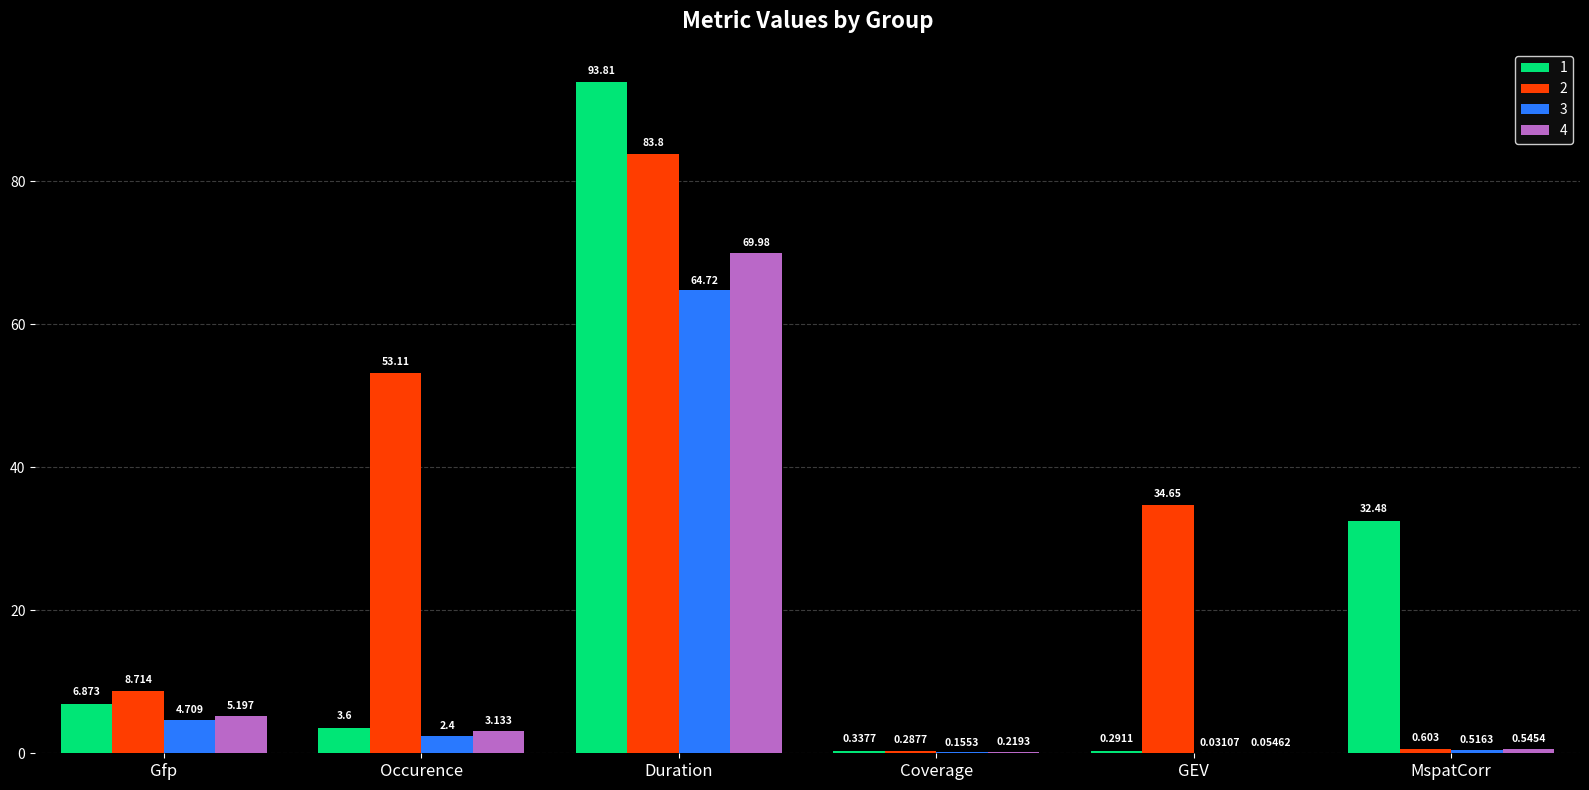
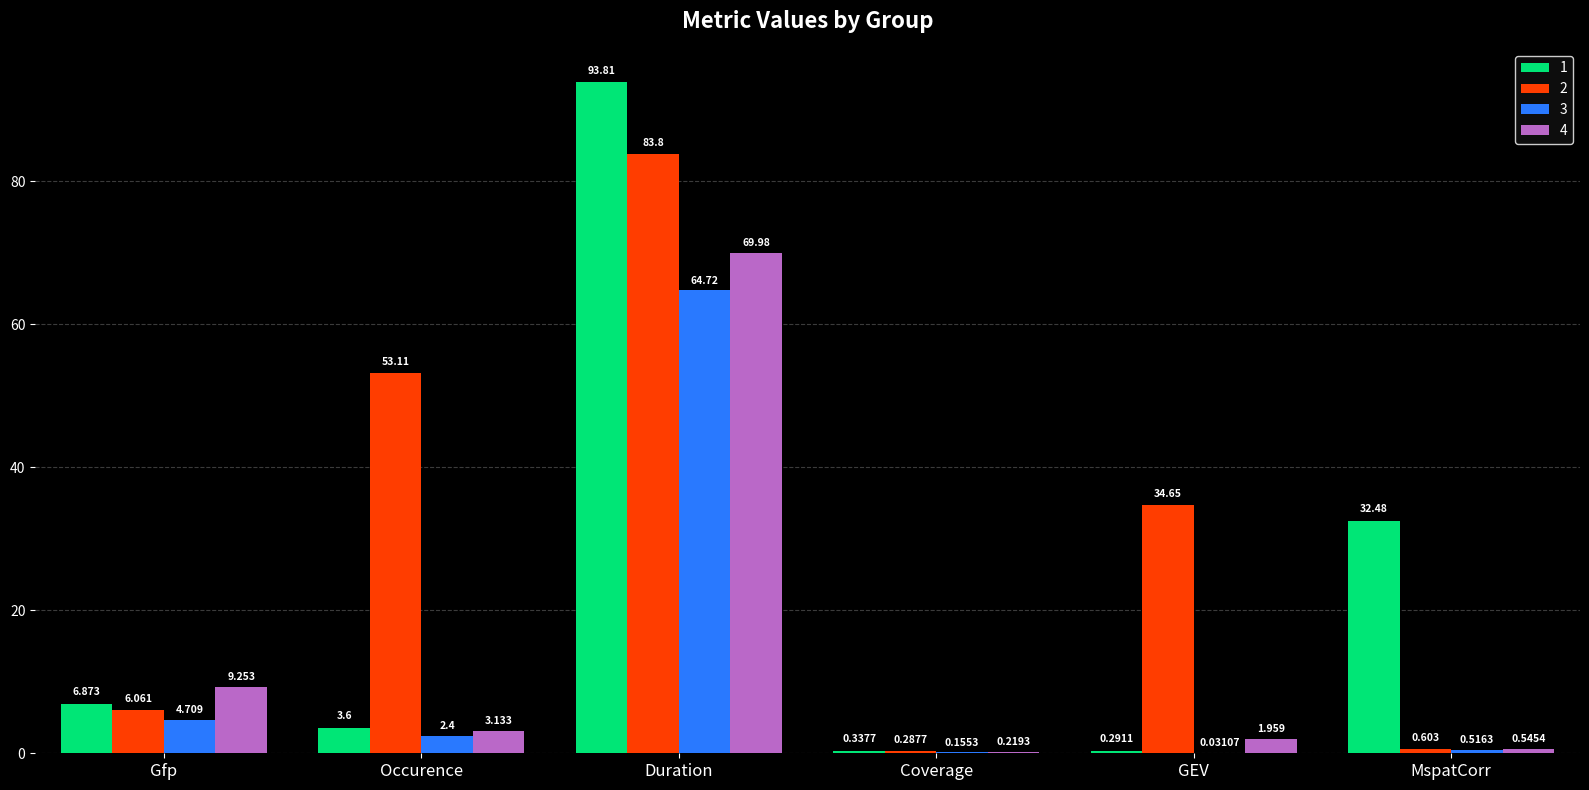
2, Gfp: 8.714 -> 6.061
4, Gfp: 5.197 -> 9.253
4, GEV: 0.05462 -> 1.959
